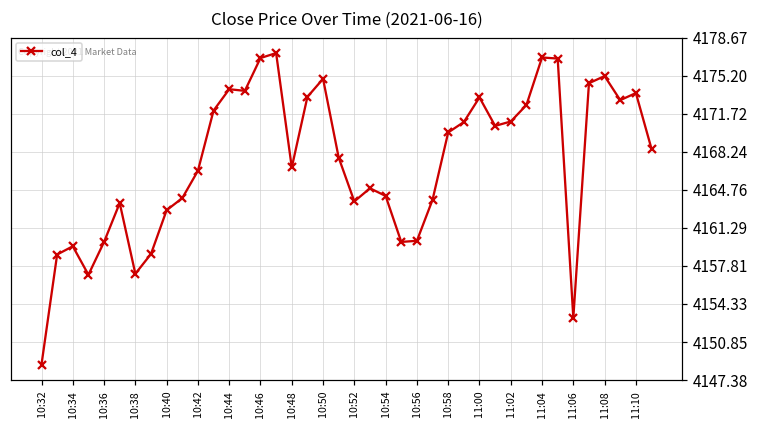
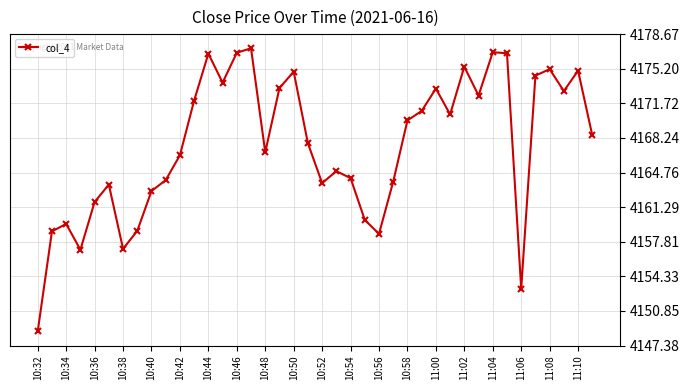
10:36: 4160 -> 4162
10:44: 4174 -> 4177
10:56: 4160 -> 4159
11:02: 4171 -> 4175
11:10: 4174 -> 4175
